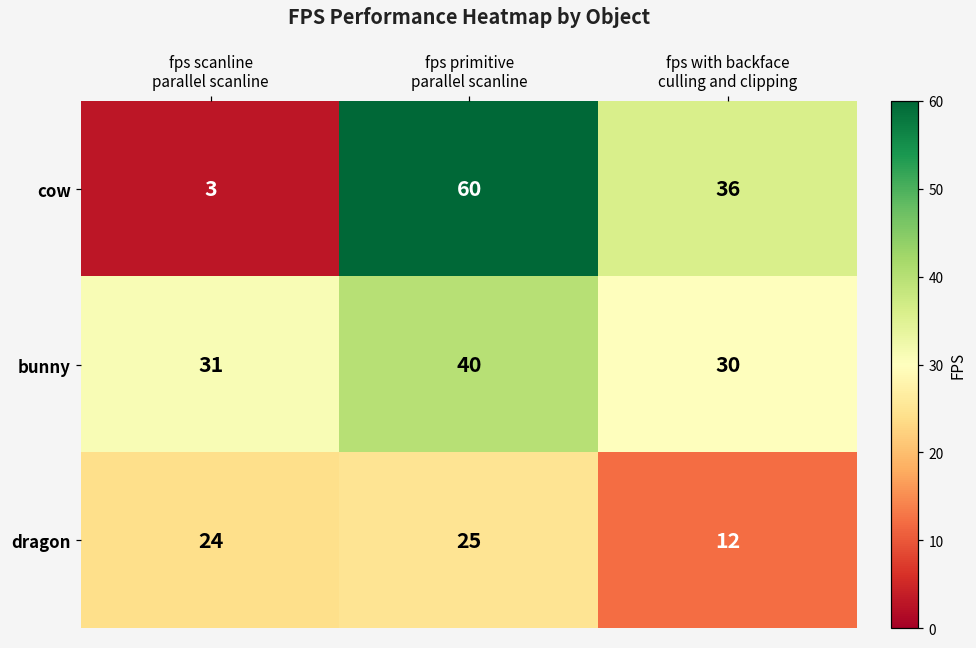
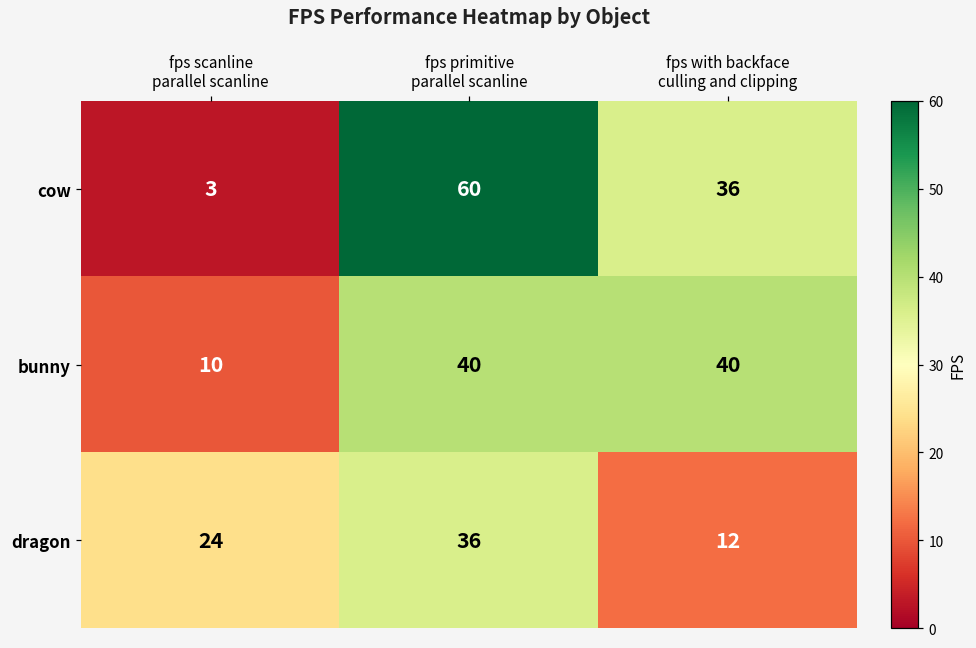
bunny, fps scanline parallel scanline: 31 -> 10
bunny, fps with backface culling and clipping: 30 -> 40
dragon, fps primitive parallel scanline: 25 -> 36
